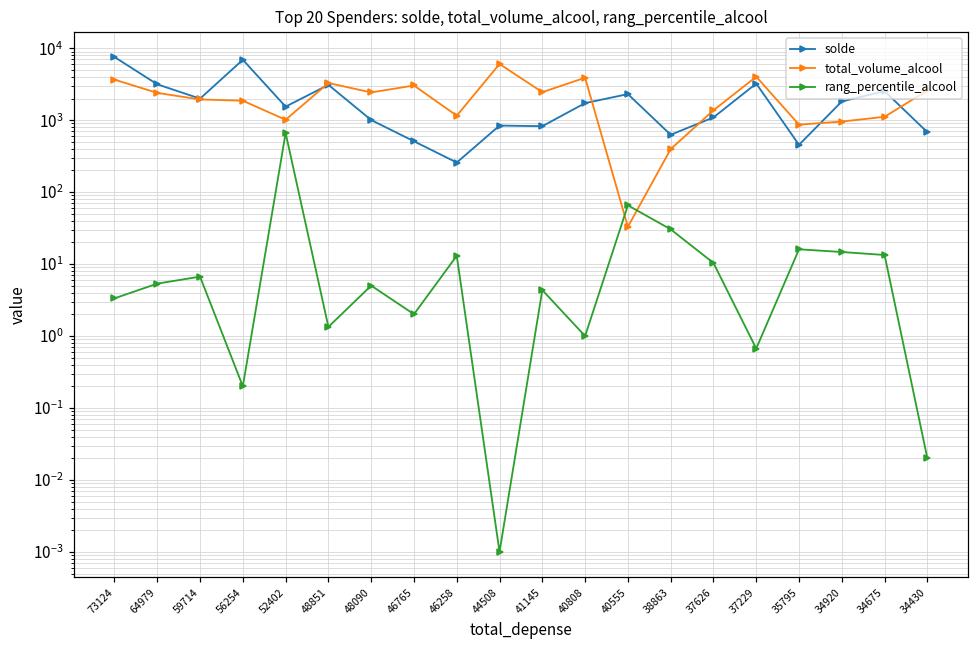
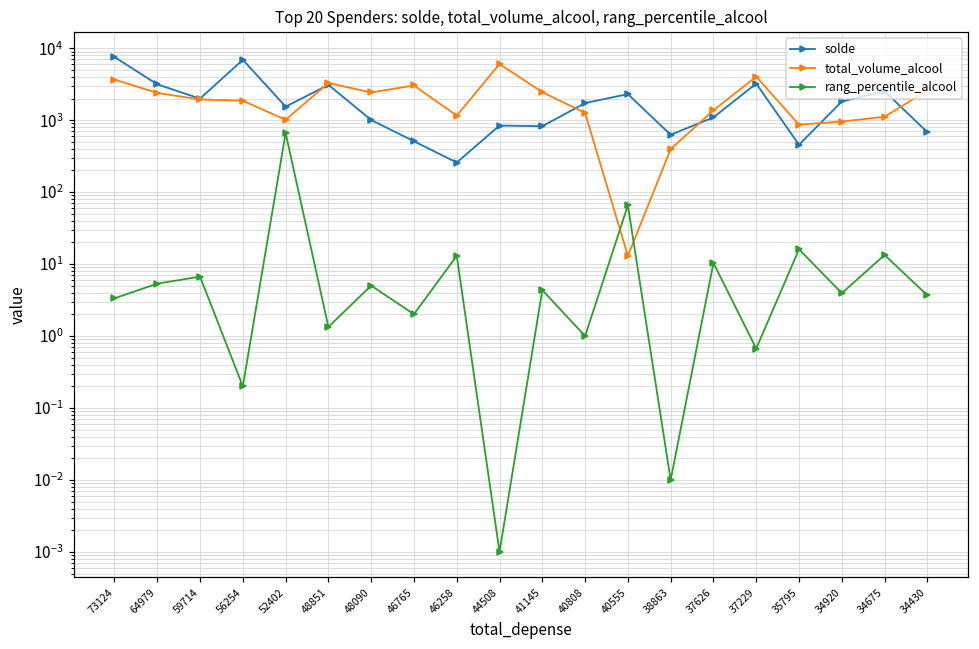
total_volume_alcool, 40808: 4000 -> 1300
total_volume_alcool, 40555: 30 -> 13
rang_percentile_alcool, 38863: 30 -> 0.01
rang_percentile_alcool, 34920: 15 -> 4
rang_percentile_alcool, 34430: 0.02 -> 4
